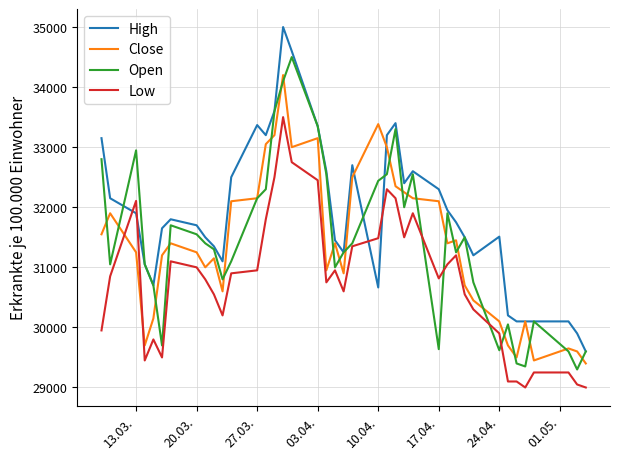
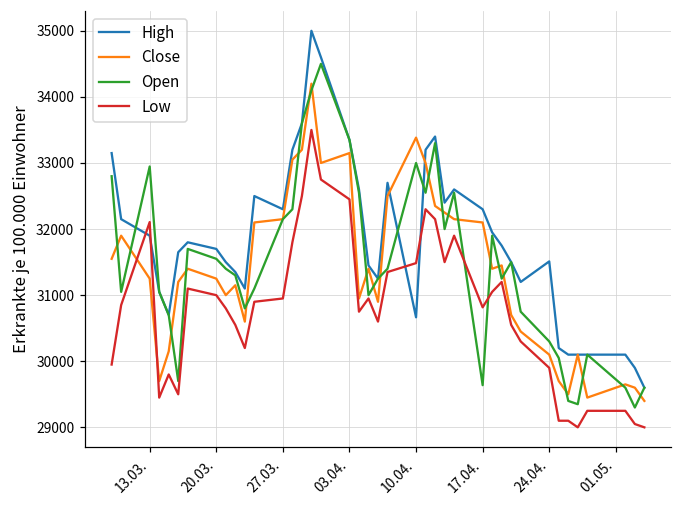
High, 27.03.: 33400 -> 32300
Open, 10.04.: 32400 -> 33000
Open, 24.04.: 29600 -> 30300
